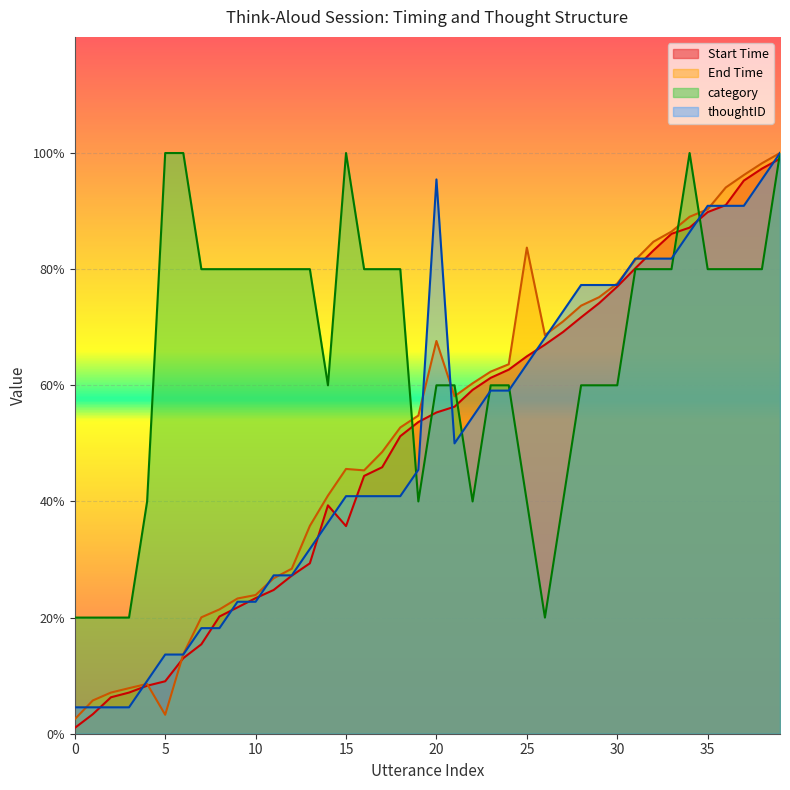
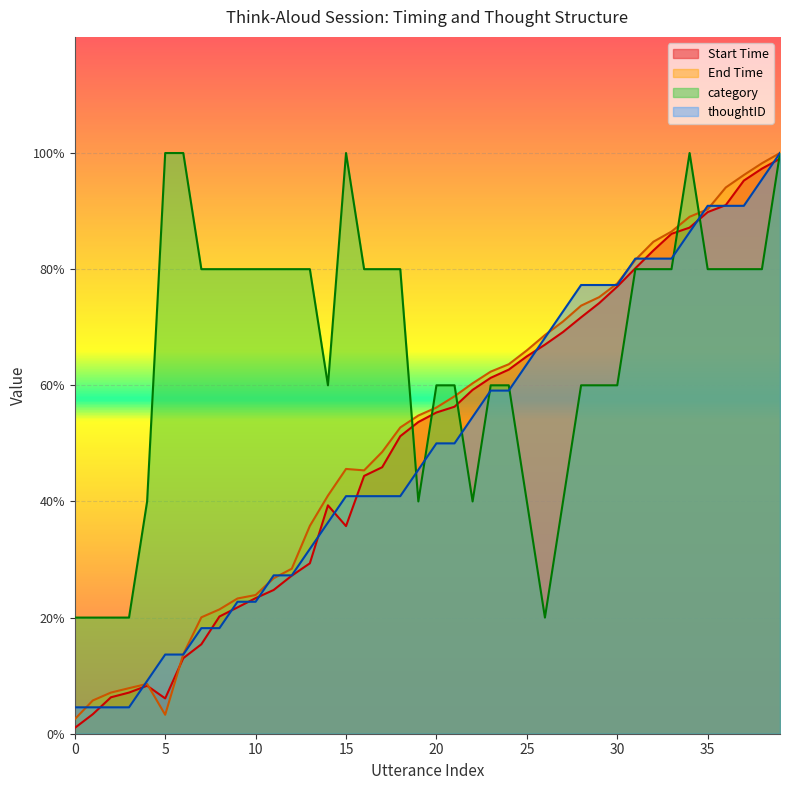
Start Time, 5: 9% -> 6%
End Time, 20: 68% -> 56%
thoughtID, 20: 95% -> 50%
End Time, 25: 84% -> 66%
